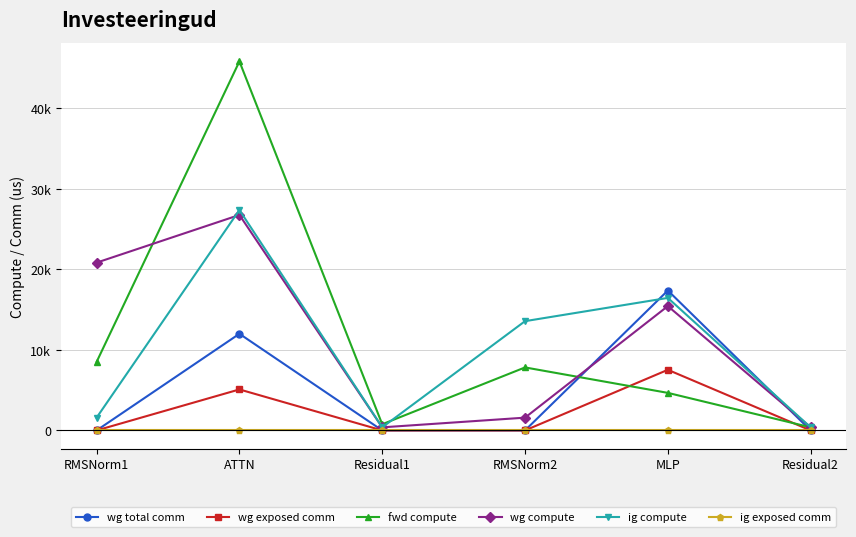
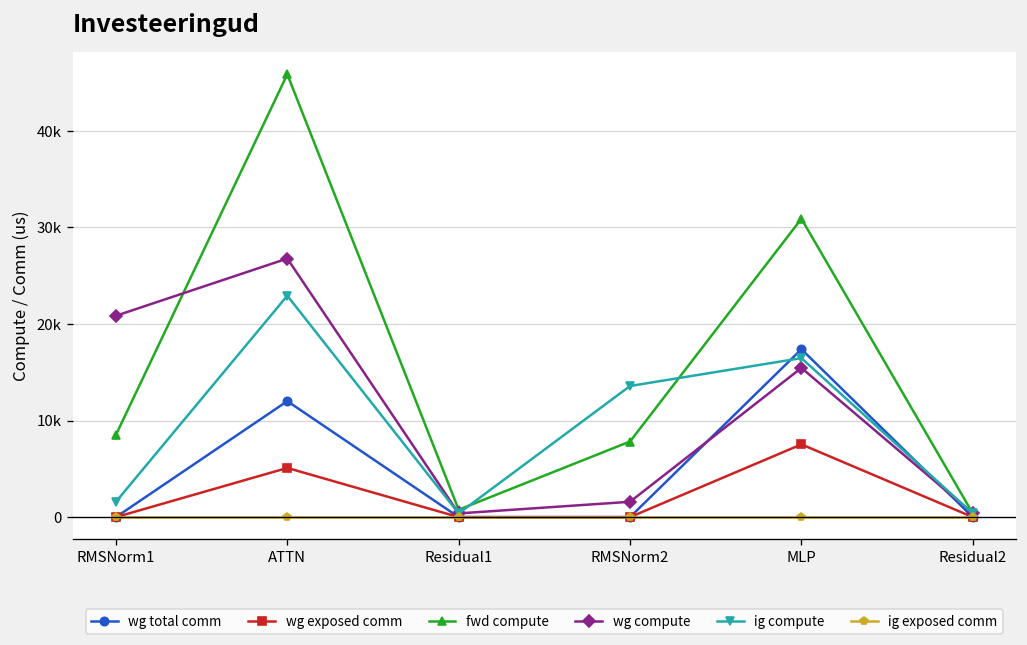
ig compute, ATTN: 27000 -> 23000
fwd compute, MLP: 5000 -> 31000
